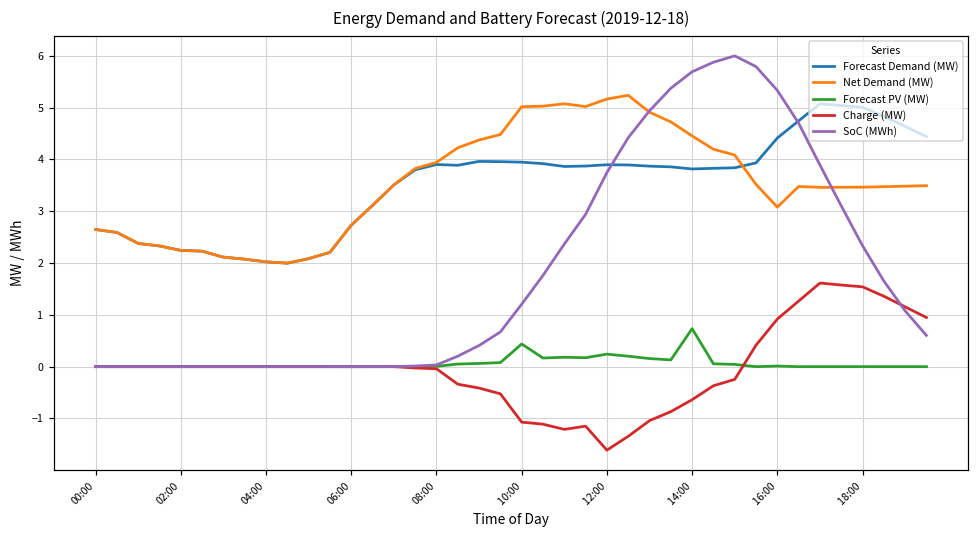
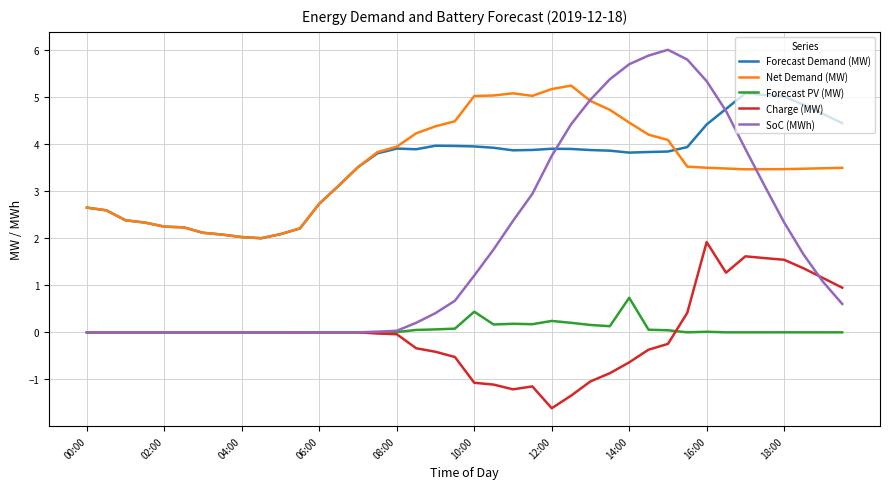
Net Demand (MW), 16:00: 3.1 -> 3.5
Charge (MW), 16:00: 0.9 -> 1.9
